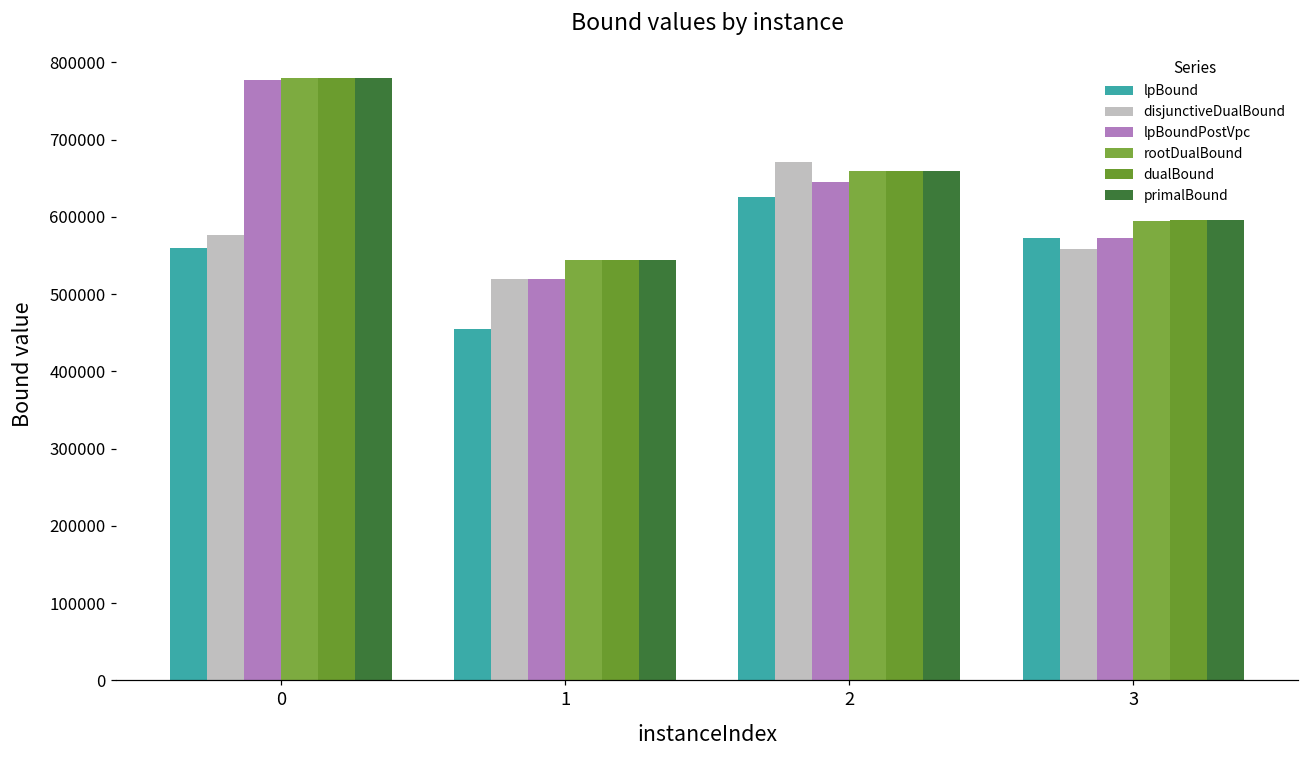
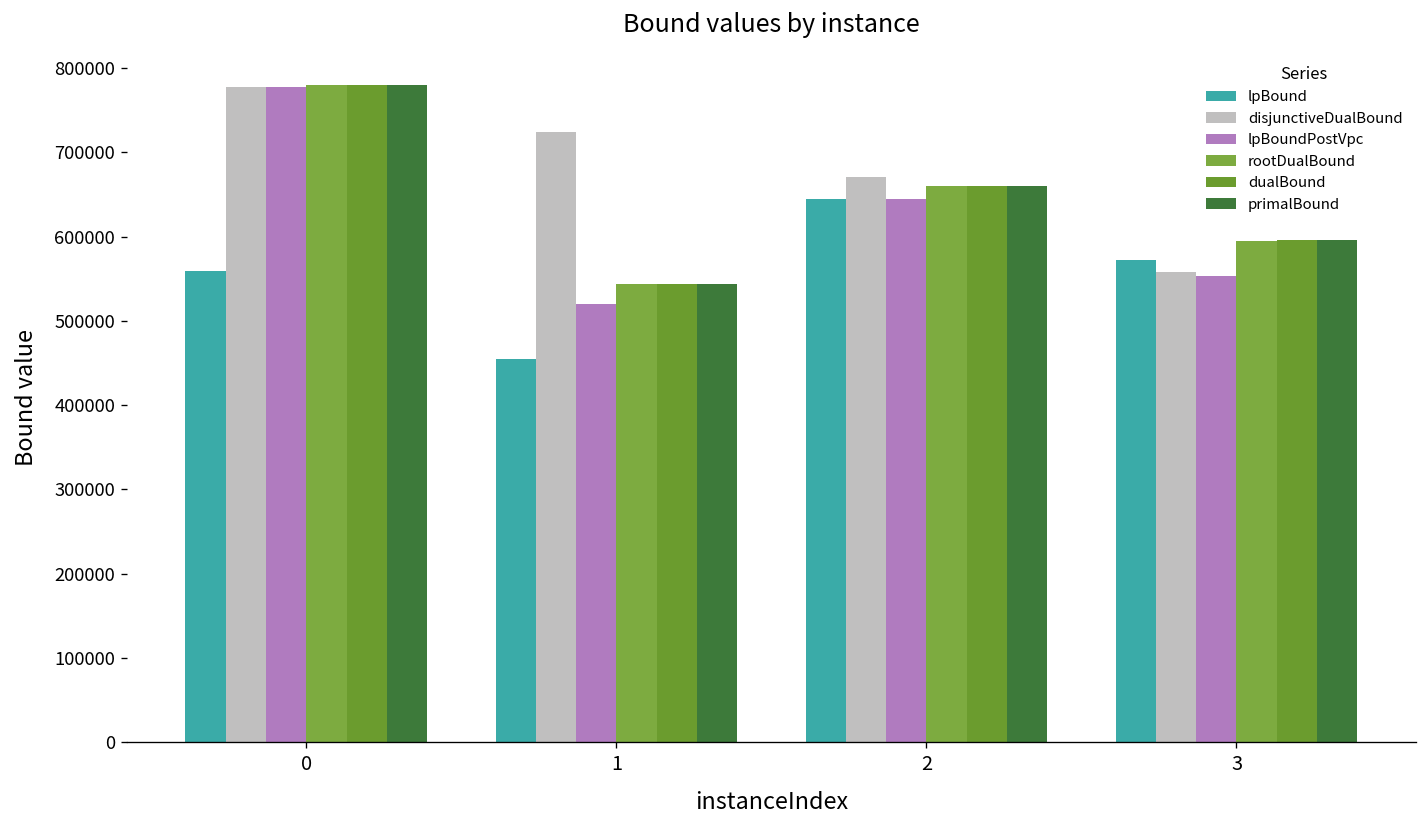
disjunctiveDualBound, 0: 580000 -> 780000
disjunctiveDualBound, 1: 520000 -> 720000
lpBound, 2: 630000 -> 640000
lpBoundPostVpc, 3: 570000 -> 550000
